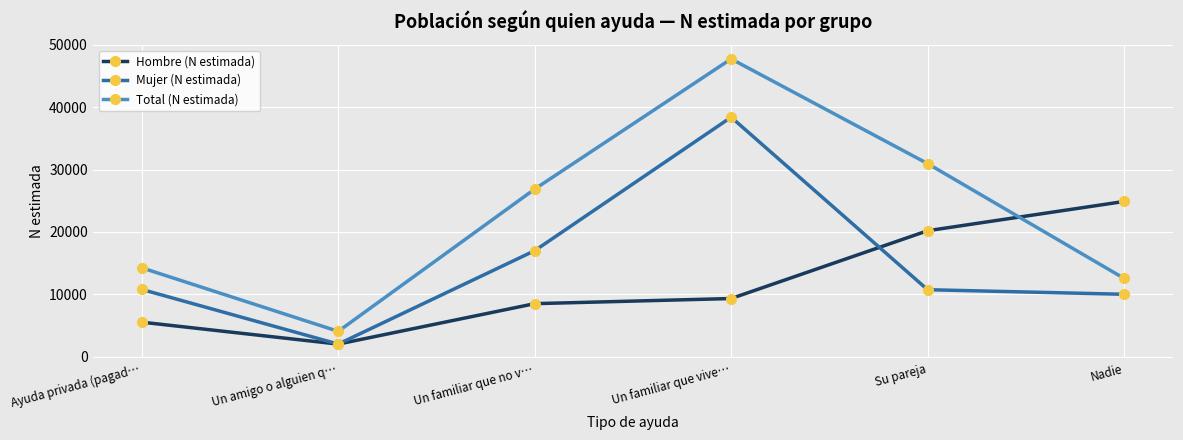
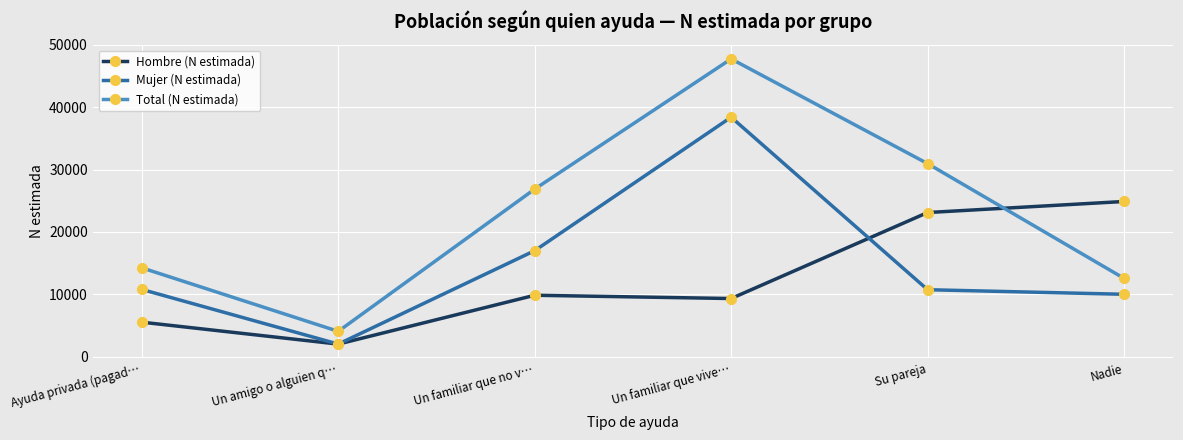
Hombre (N estimada), Un familiar que no v…: 9000 -> 10000
Hombre (N estimada), Su pareja: 20000 -> 23000
